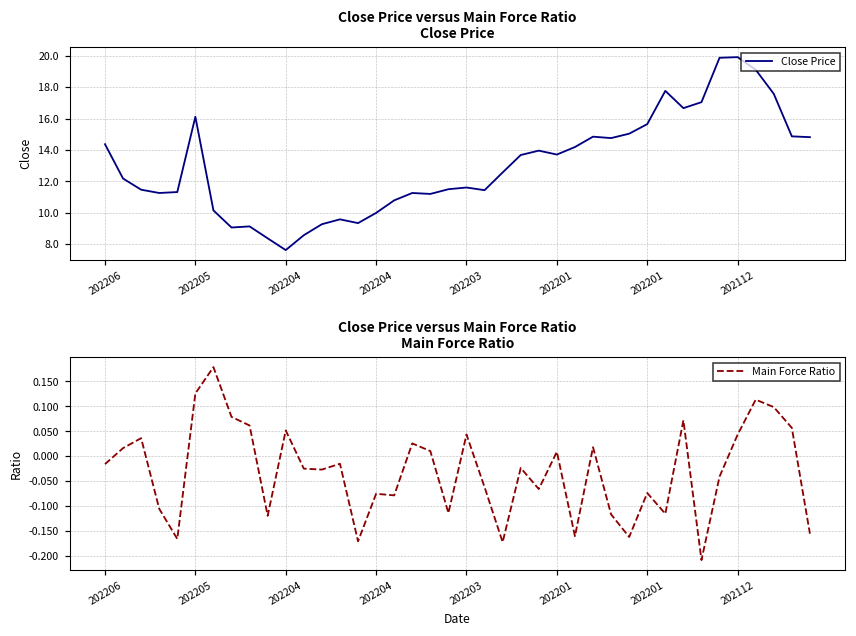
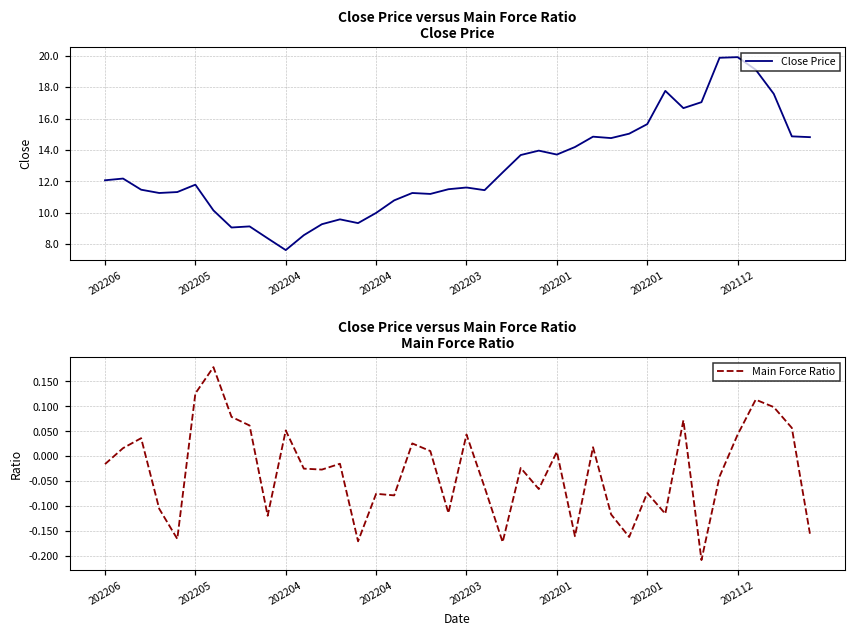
Close Price versus Main Force Ratio Close Price, 202206: 14.4 -> 12.1
Close Price versus Main Force Ratio Close Price, 202205: 16.1 -> 11.8
